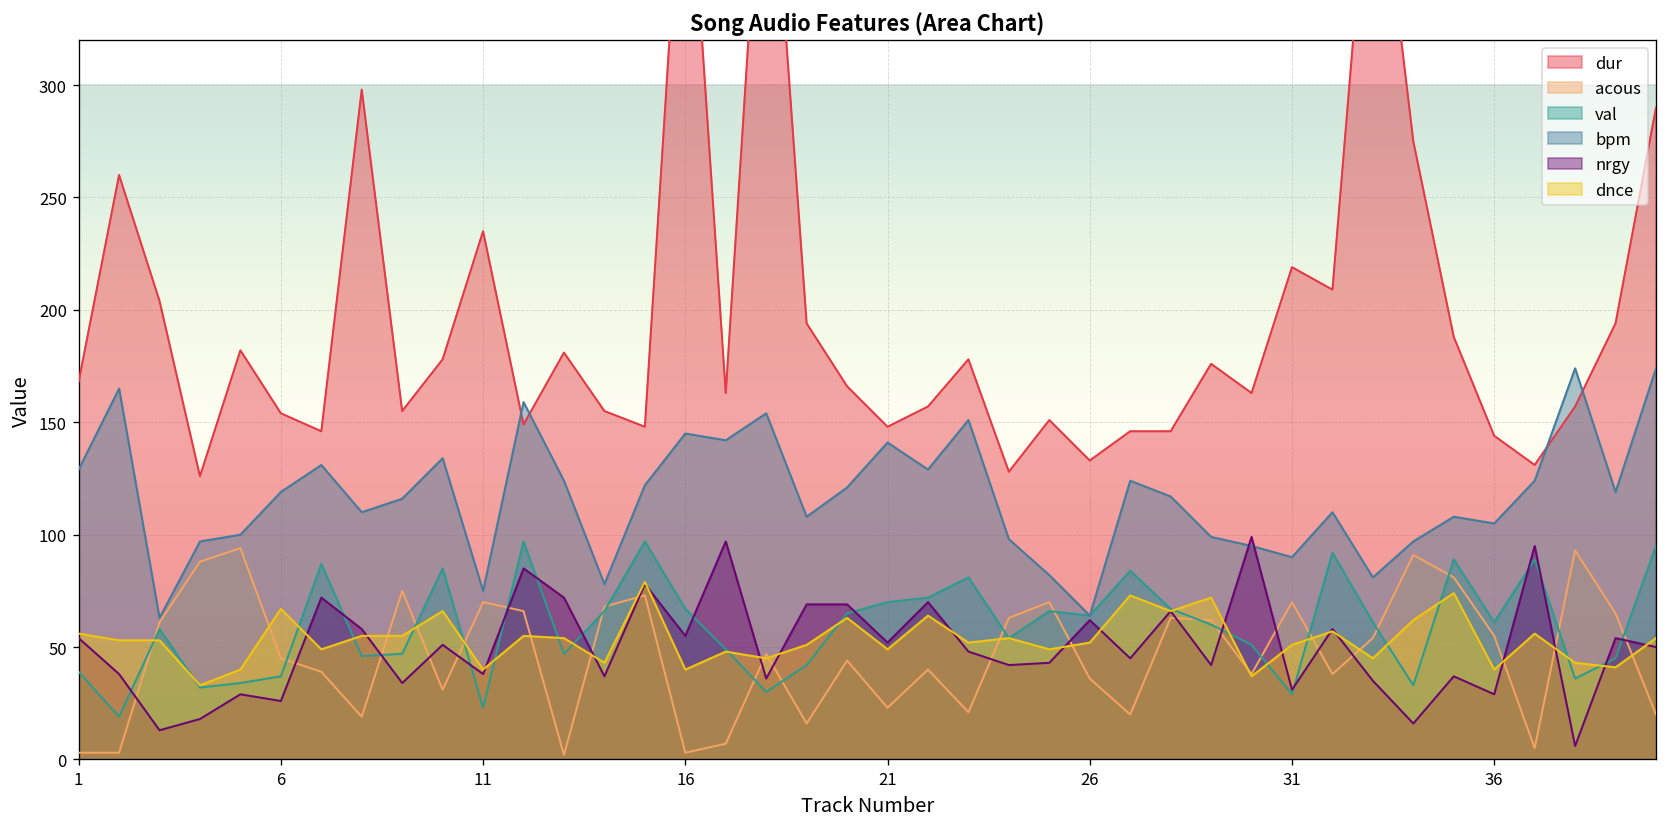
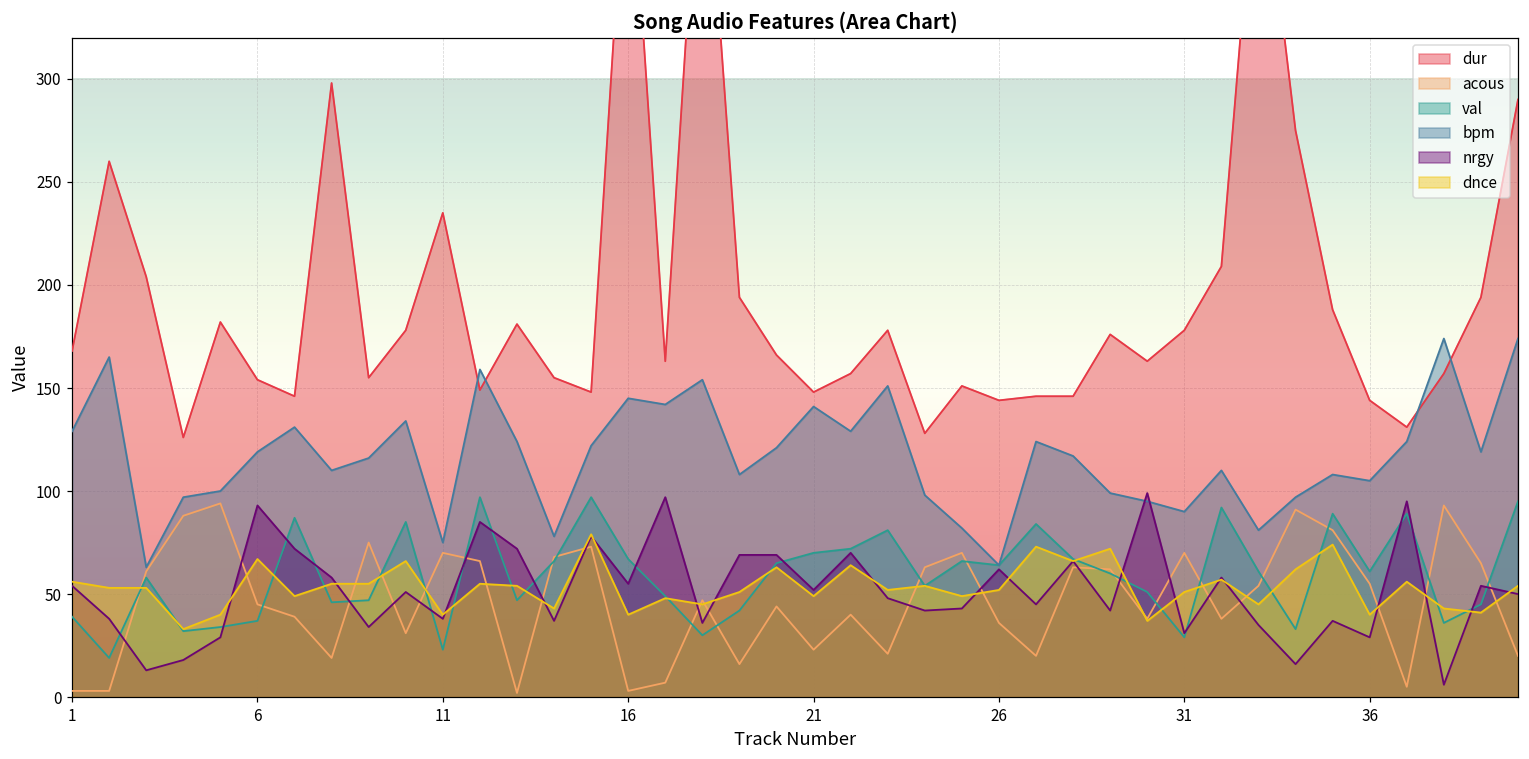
nrgy, 6: 26 -> 93
dur, 26: 133 -> 144
dur, 31: 219 -> 178
